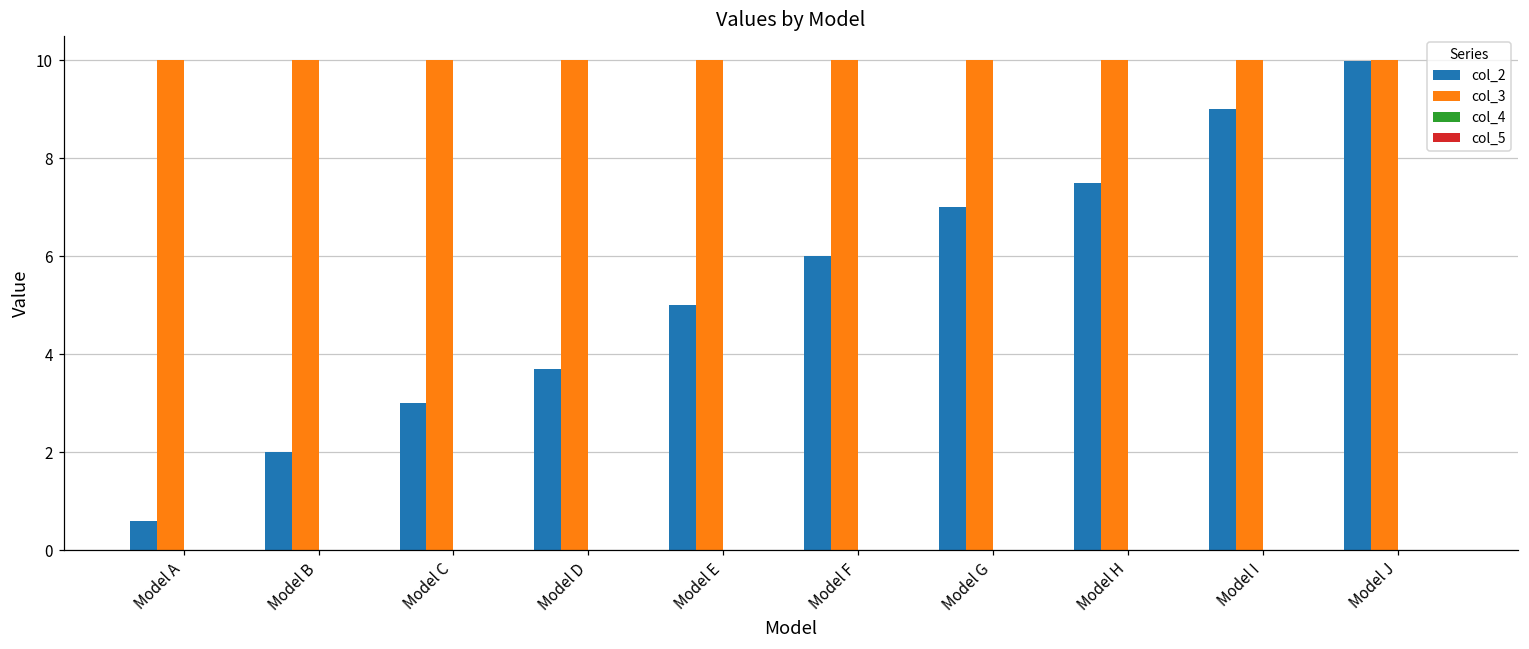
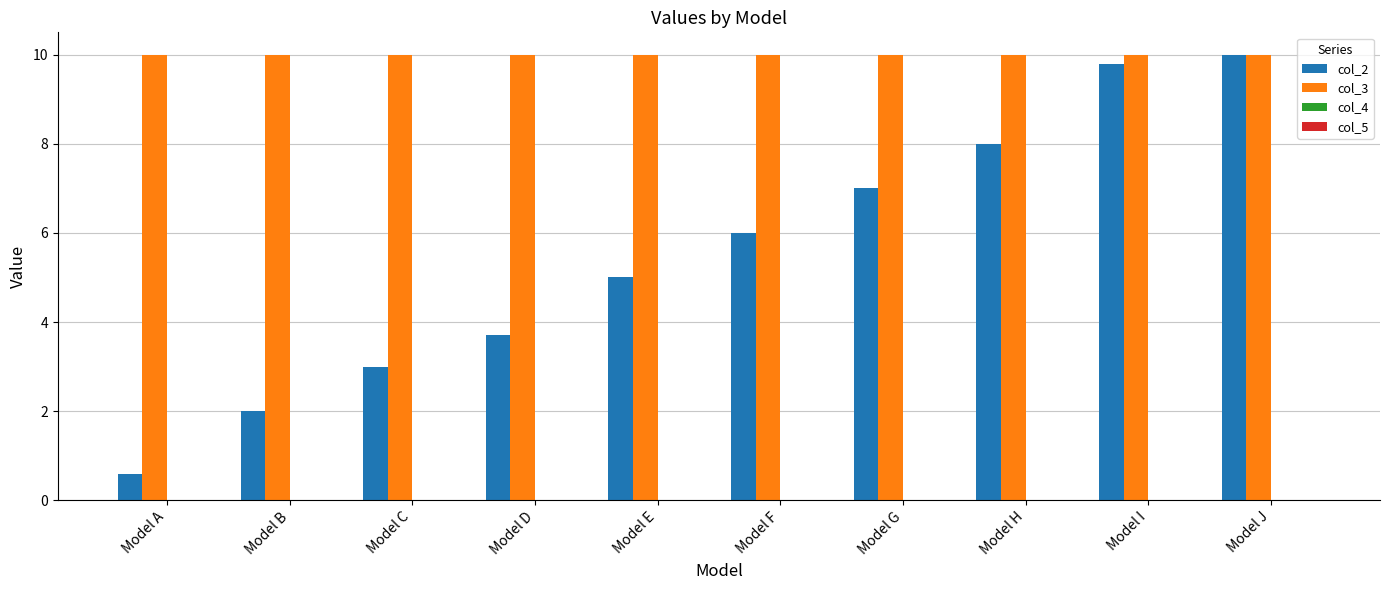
col_2, Model H: 7.5 -> 8.0
col_2, Model I: 9.0 -> 9.8
